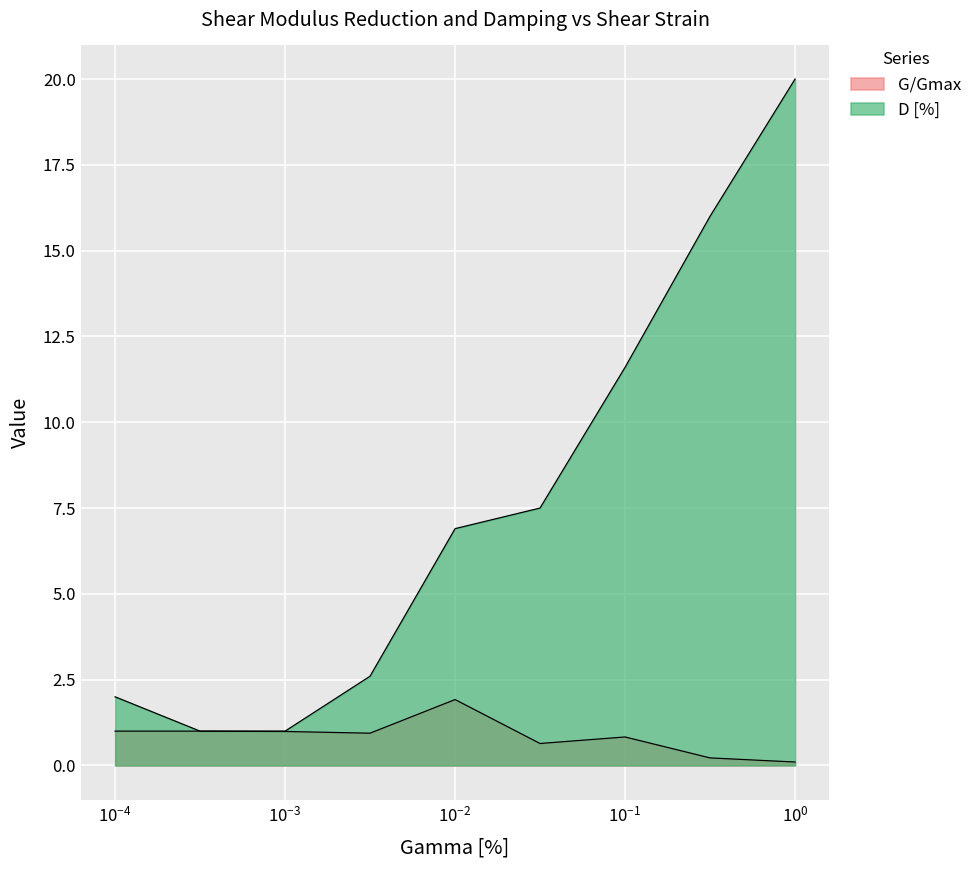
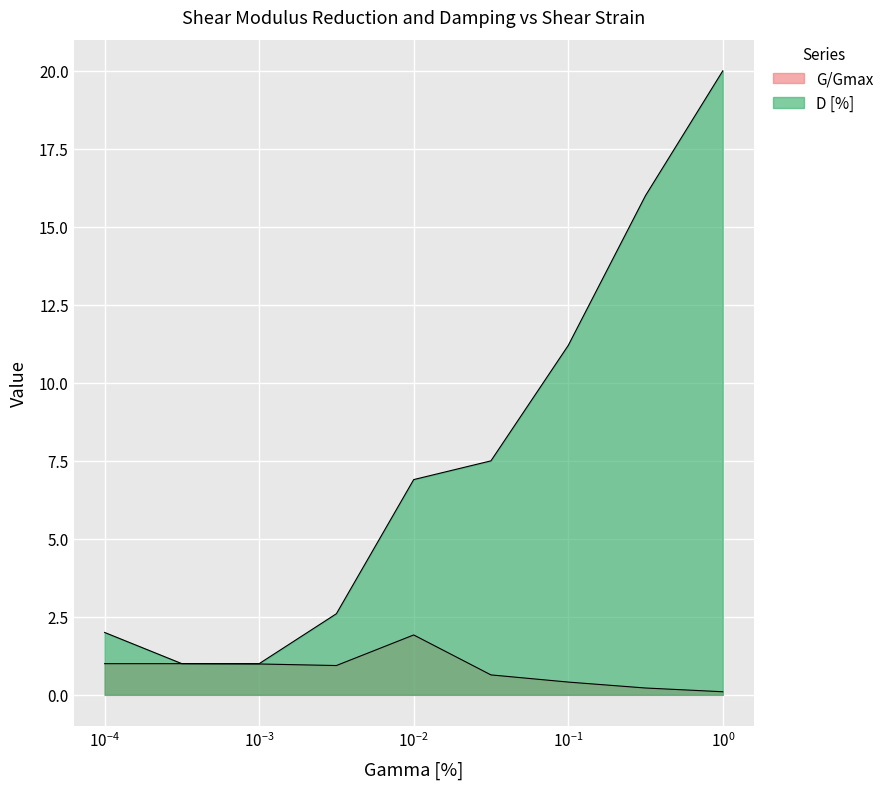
G/Gmax, 10^-1: 0.8 -> 0.4
D [%], 10^-1: 11.6 -> 11.2
